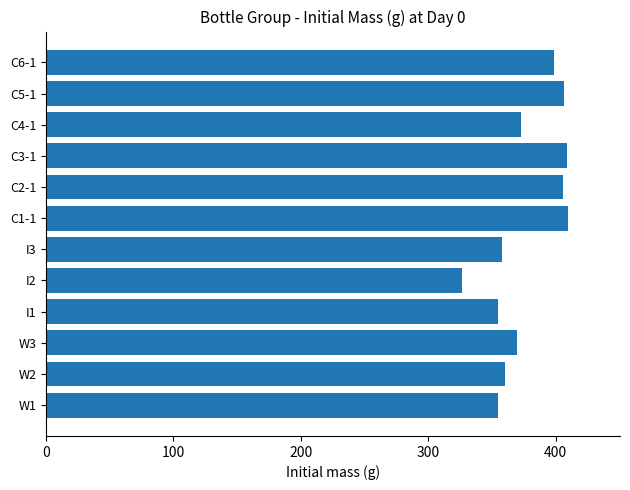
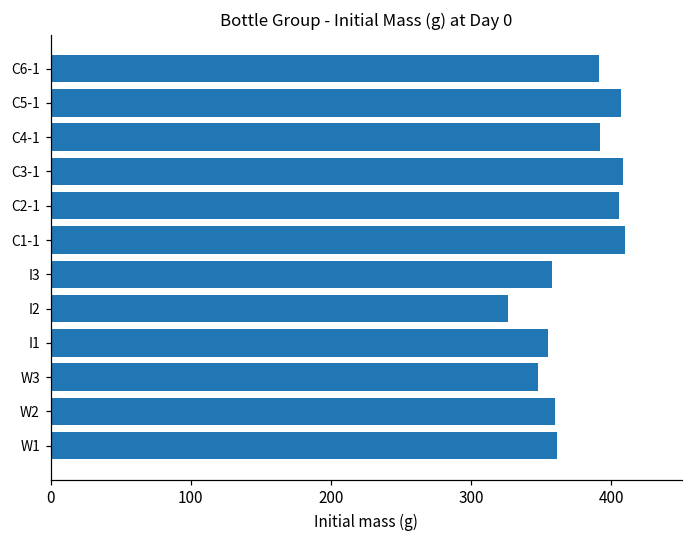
C6-1: 399 -> 391
C4-1: 373 -> 392
W3: 370 -> 348
W1: 355 -> 361
